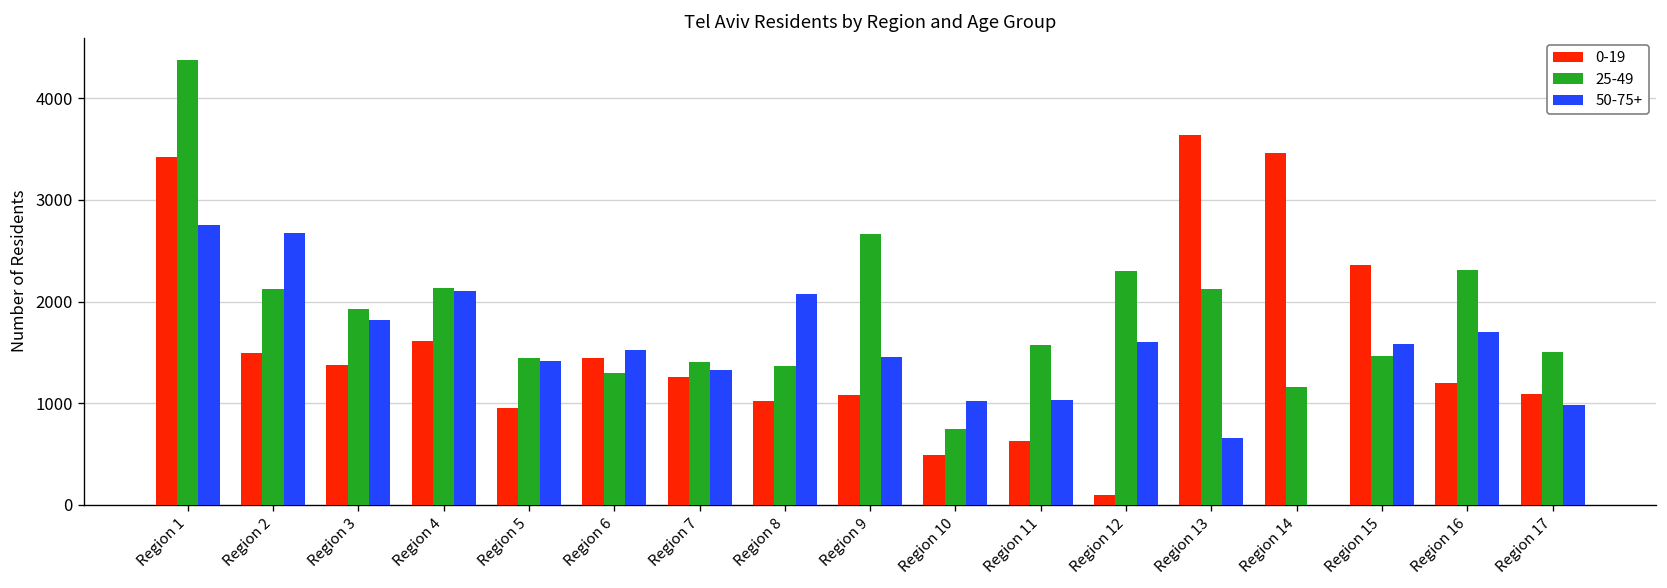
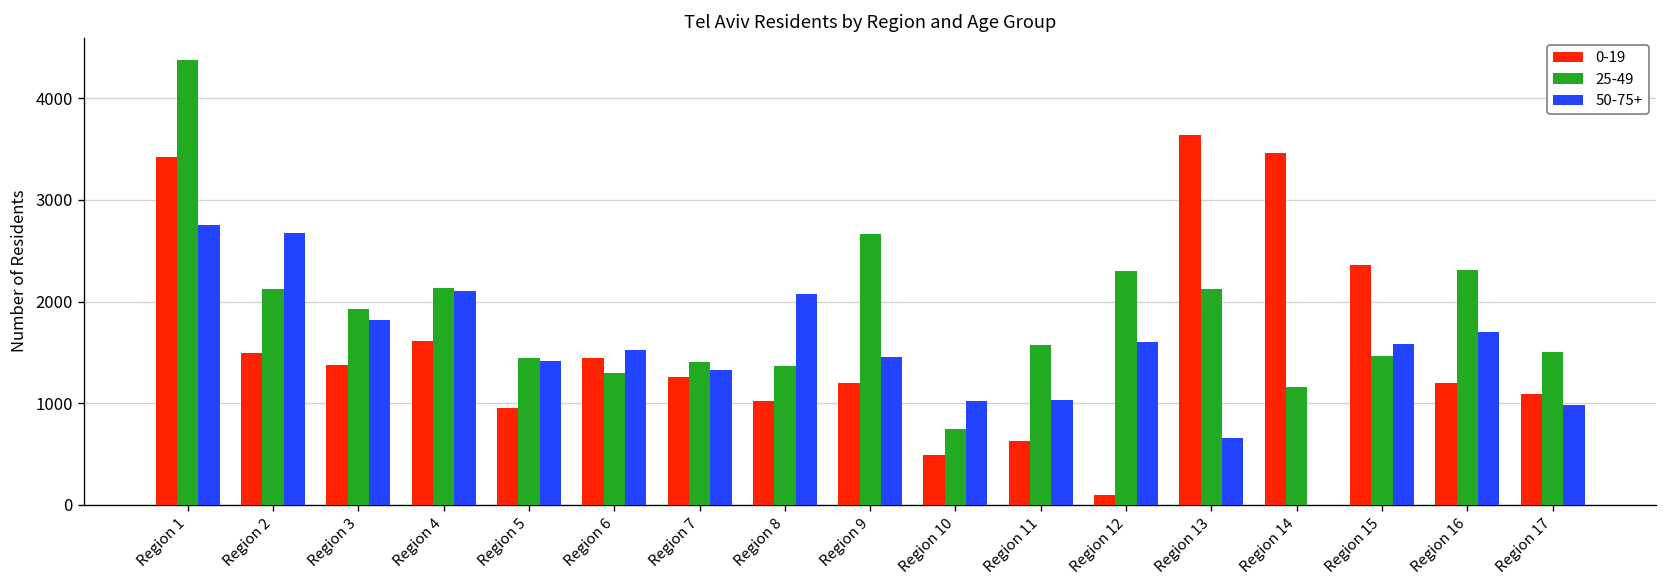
0-19, Region 9: 1100 -> 1200
